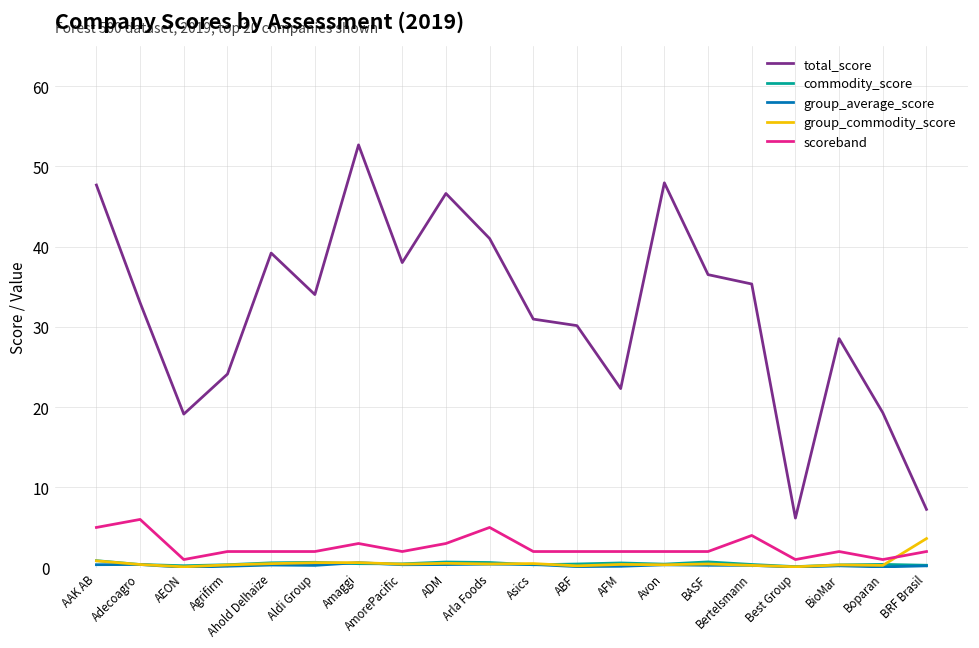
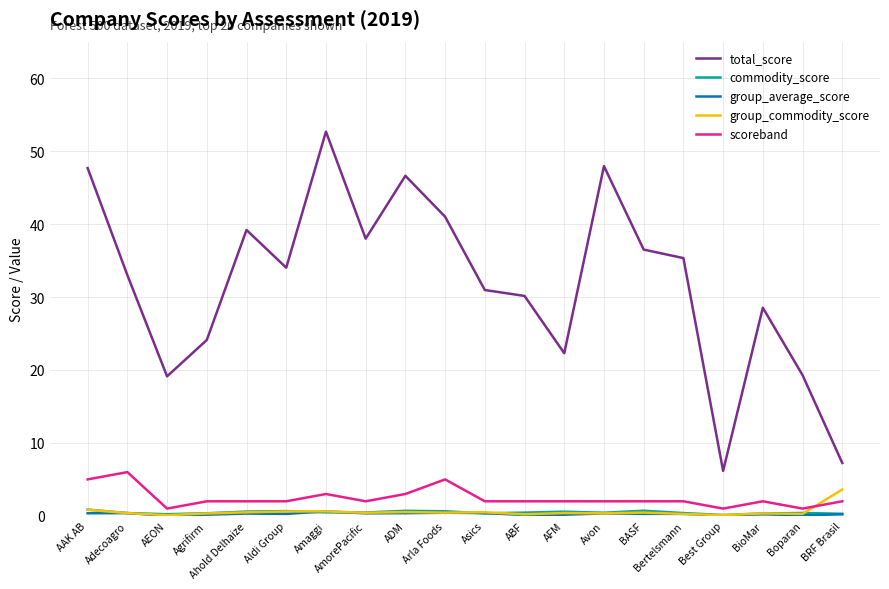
scoreband, Bertelsmann: 4 -> 2
